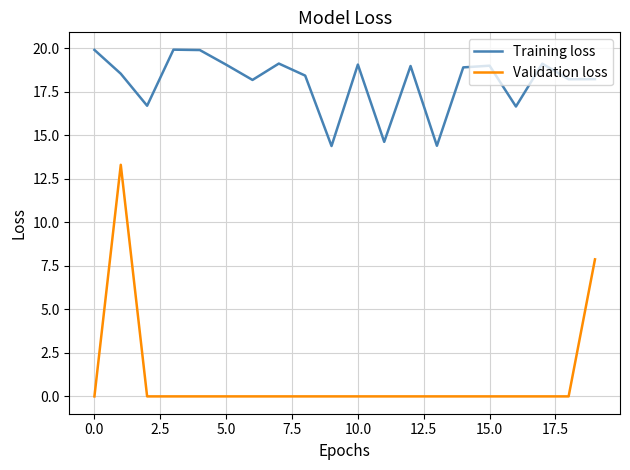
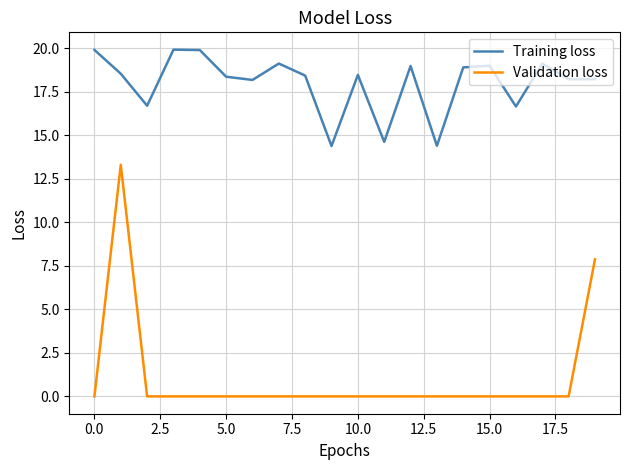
Training loss, 5.0: 19.1 -> 18.4
Training loss, 10.0: 19.1 -> 18.5
